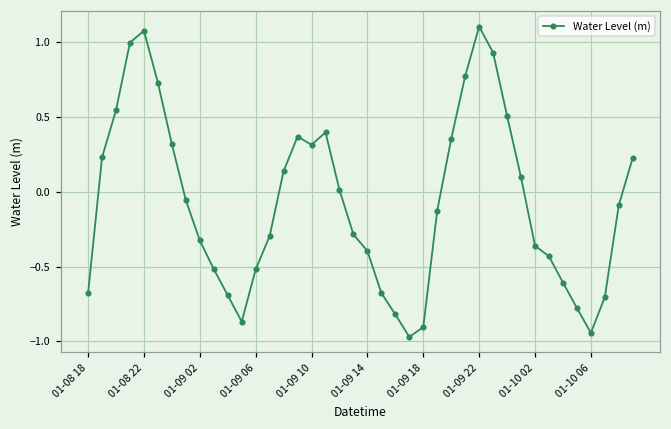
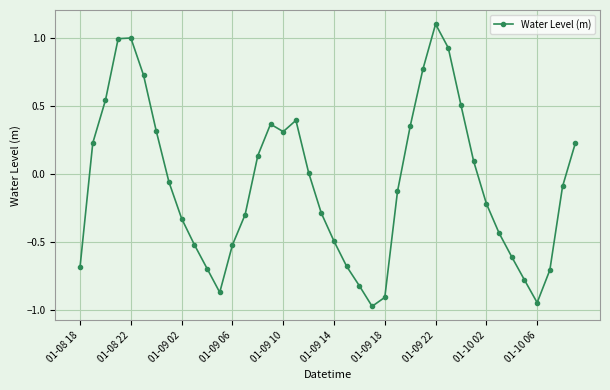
01-08 22: 1.08 -> 1.00
01-09 14: -0.40 -> -0.49
01-10 02: -0.36 -> -0.21
